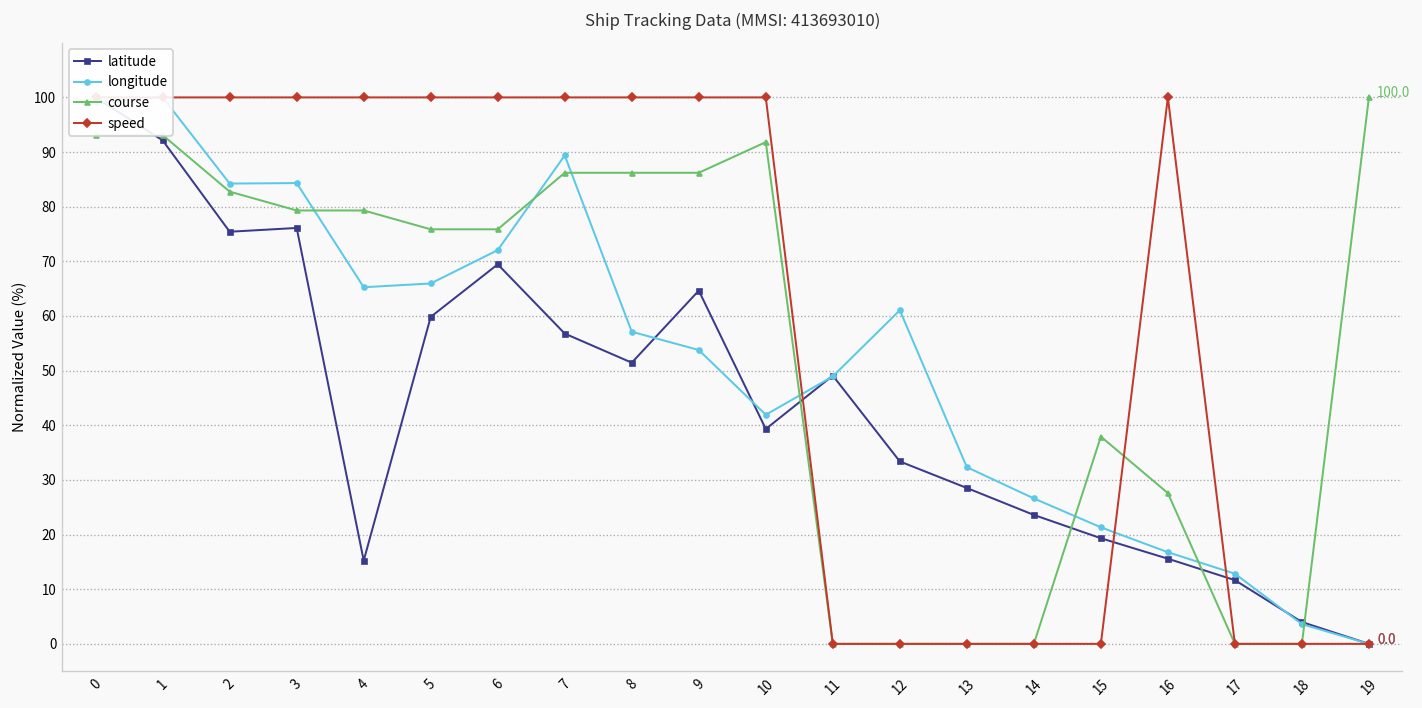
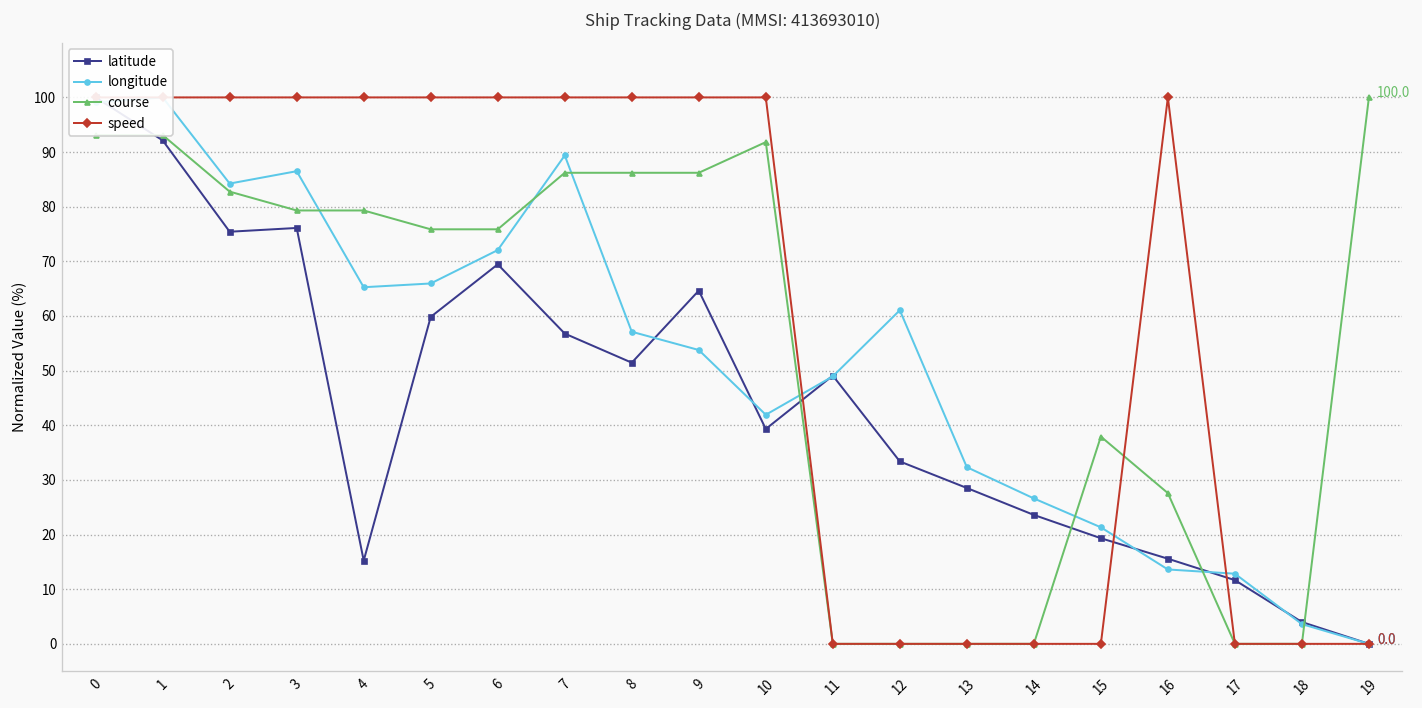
longitude, 3: 84 -> 86
longitude, 16: 17 -> 14
